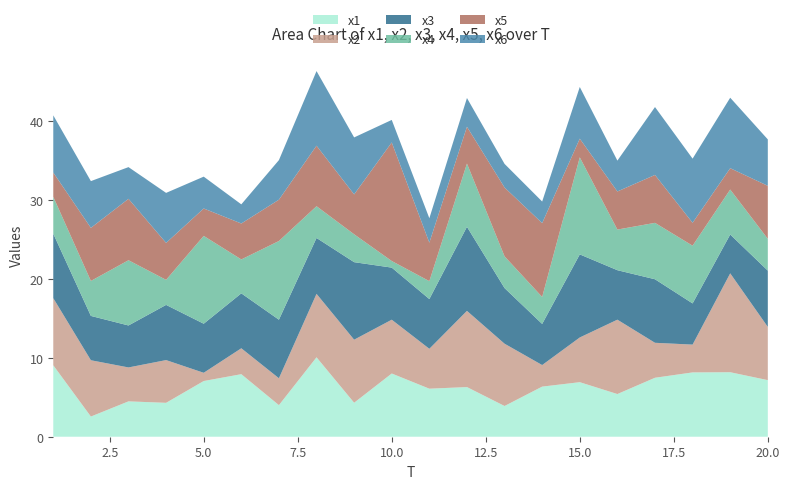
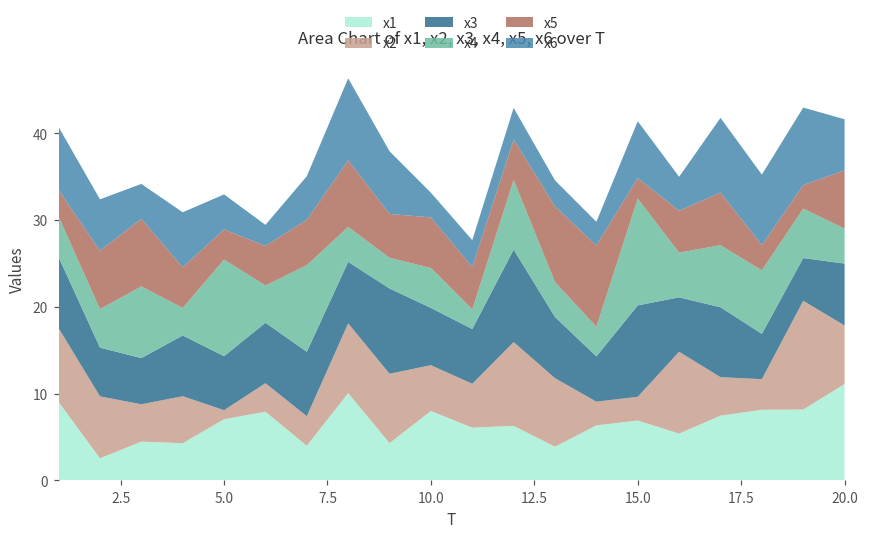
x2, 10.0: 7 -> 5
x4, 10.0: 1 -> 5
x5, 10.0: 15 -> 6
x2, 15.0: 6 -> 3
x1, 20.0: 7 -> 11
